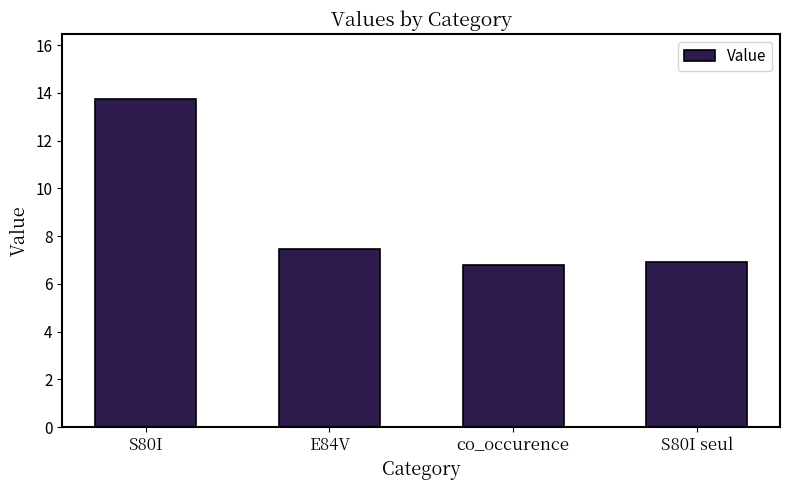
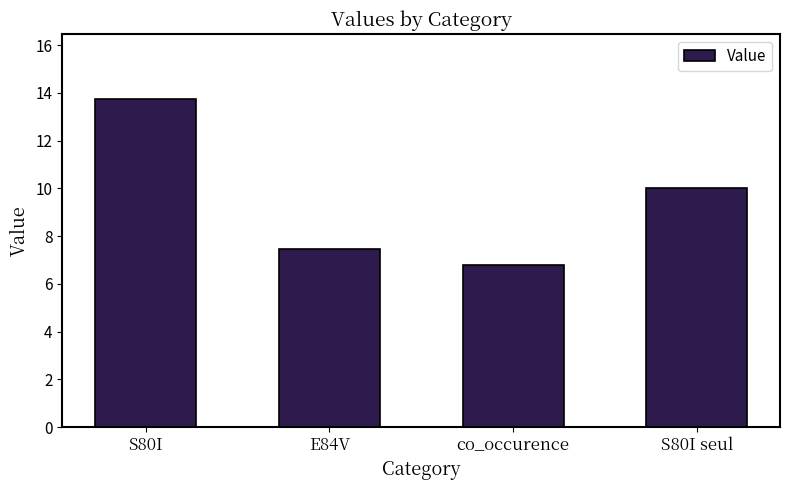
S80I seul: 6.9 -> 10.0
